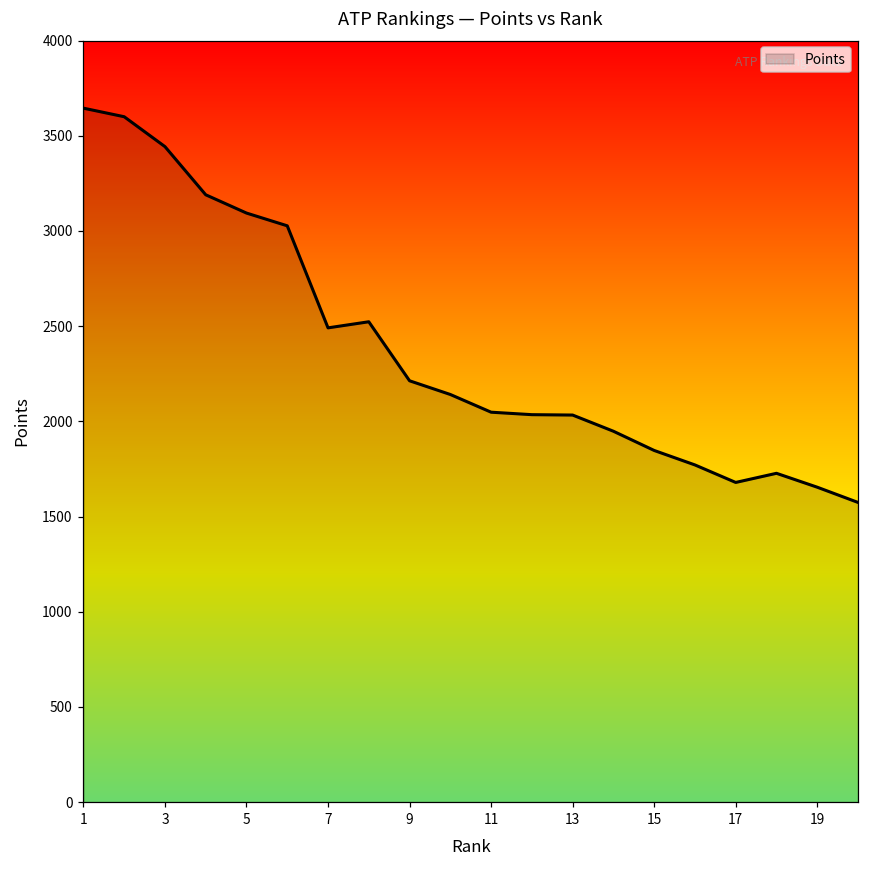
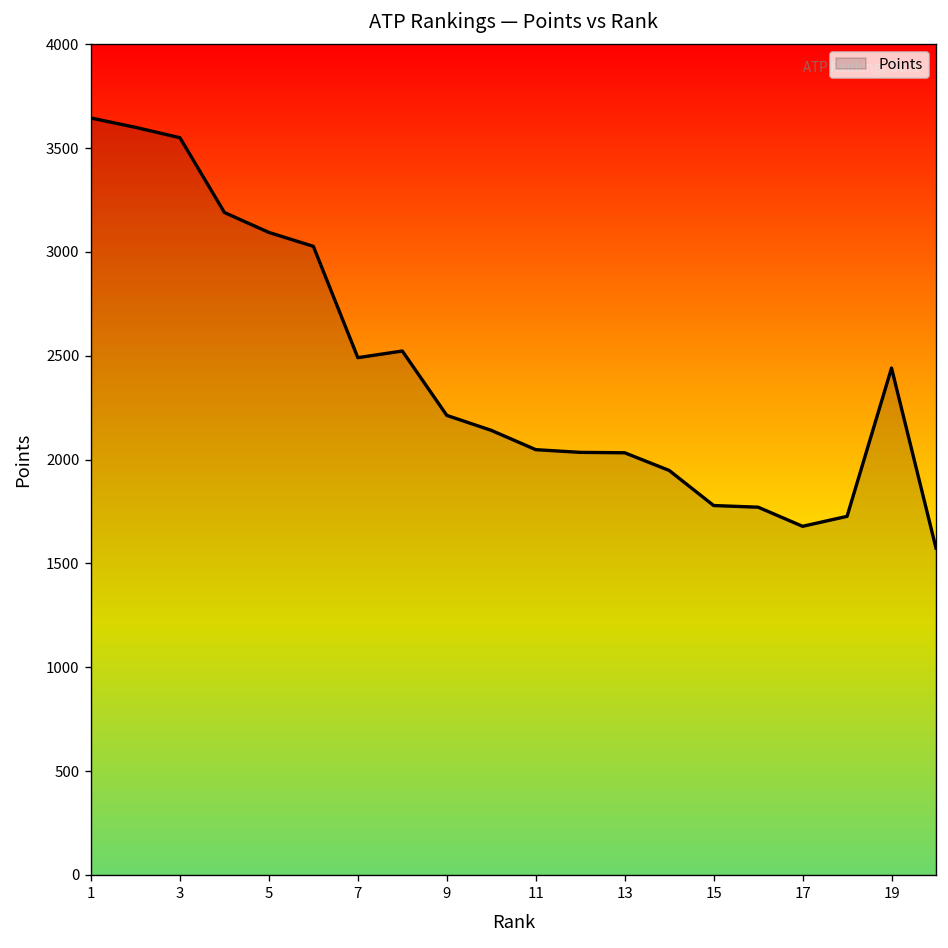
3: 3440 -> 3550
15: 1850 -> 1780
19: 1650 -> 2440
